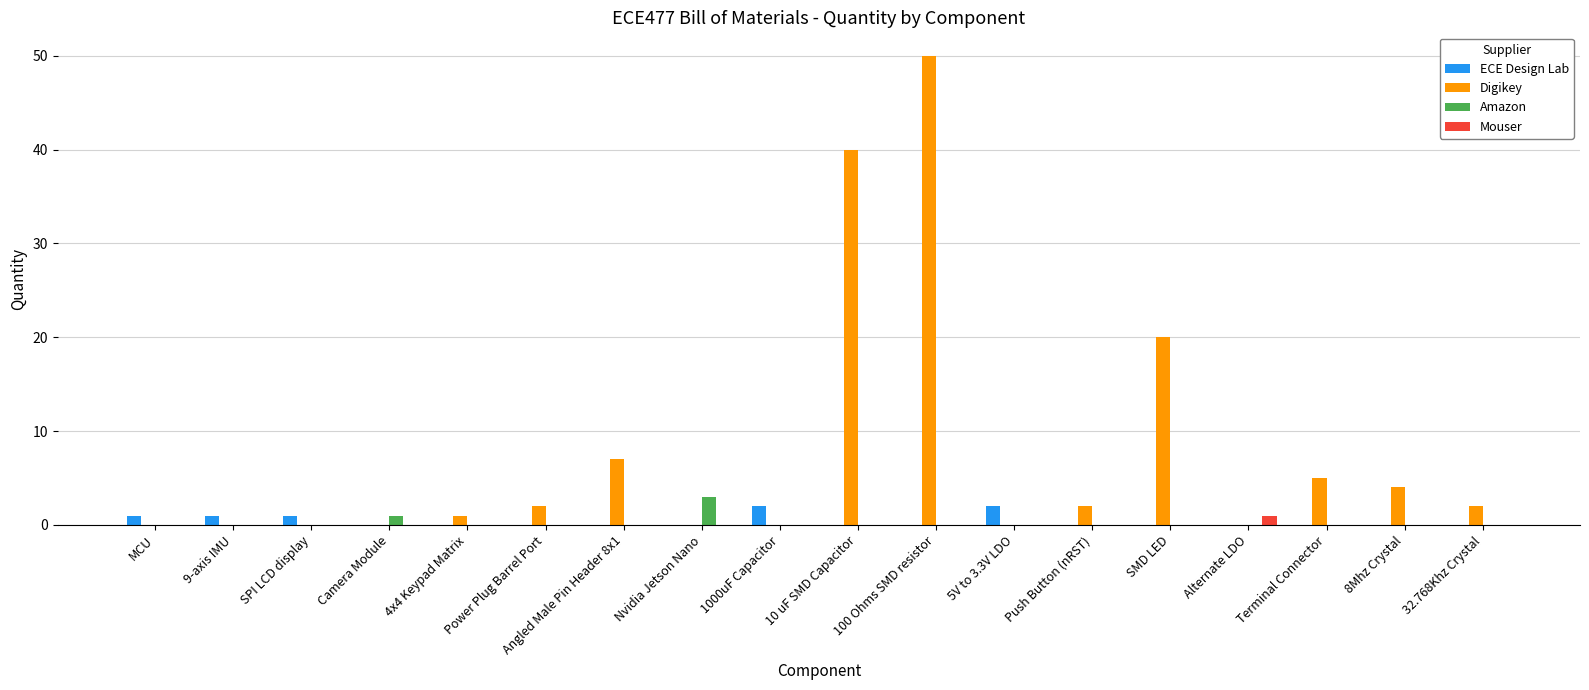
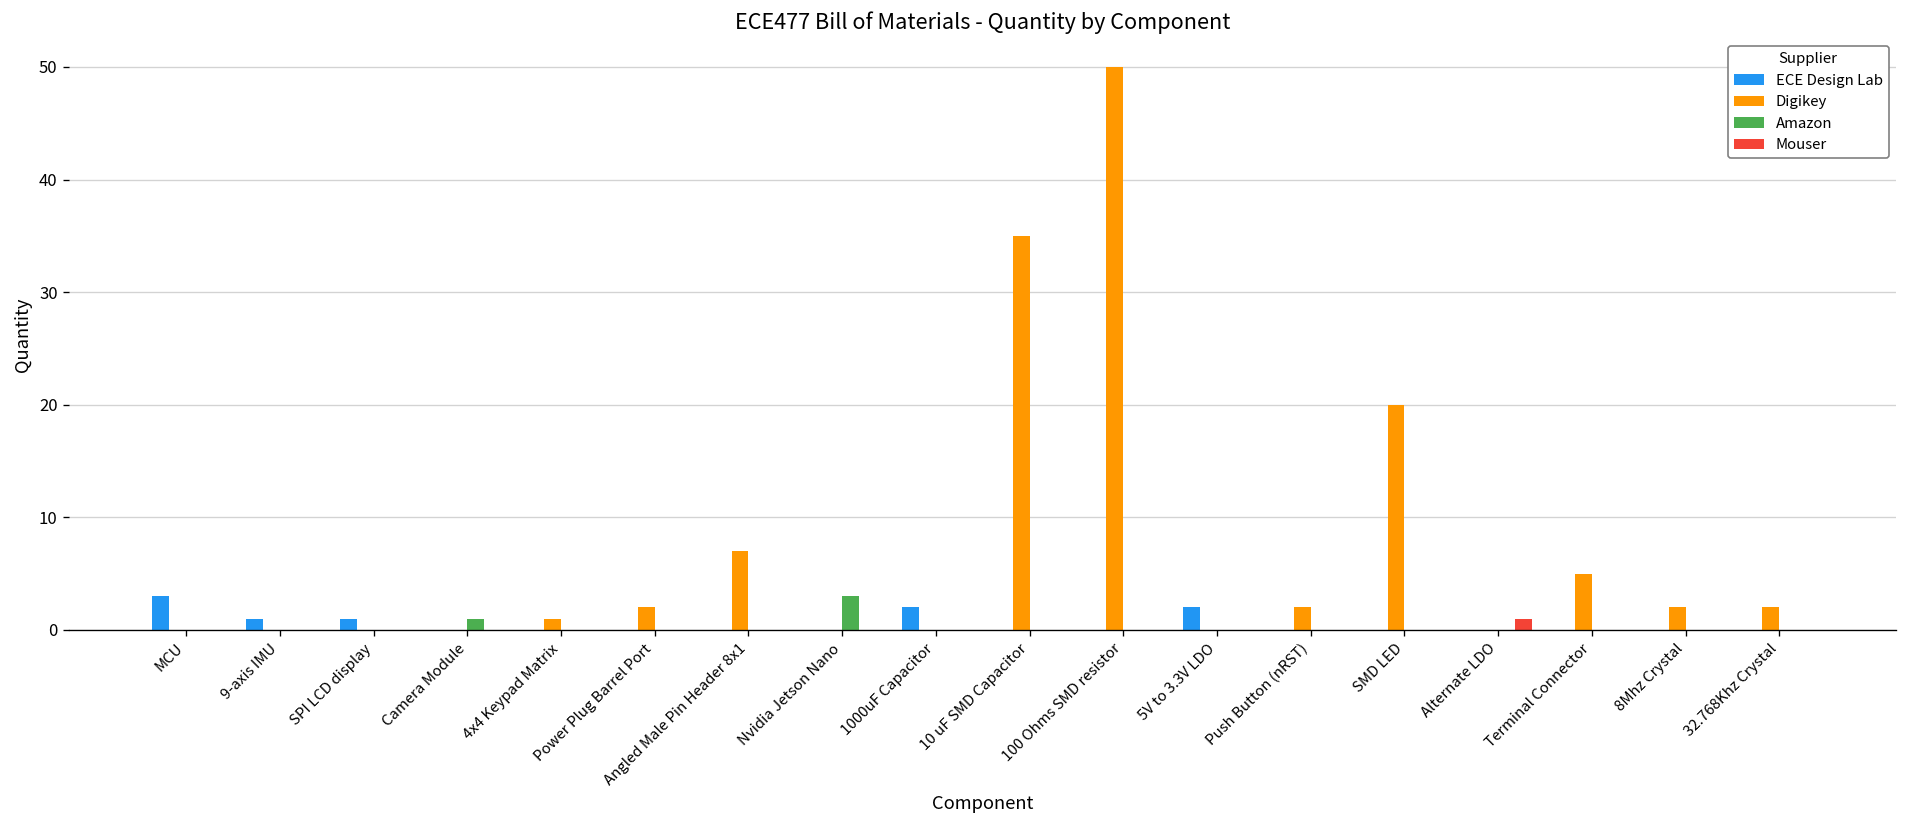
ECE Design Lab, MCU: 1 -> 3
Digikey, 10 uF SMD Capacitor: 40 -> 35
Digikey, 8Mhz Crystal: 4 -> 2
